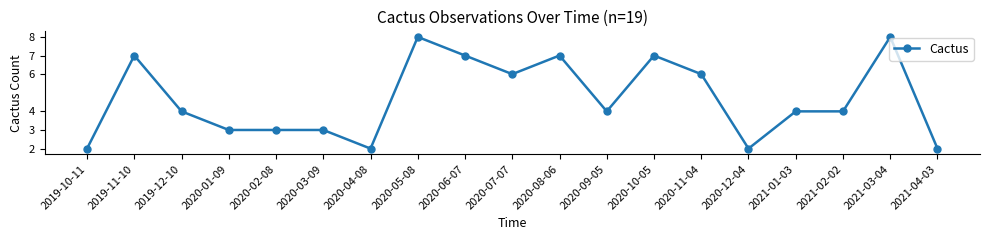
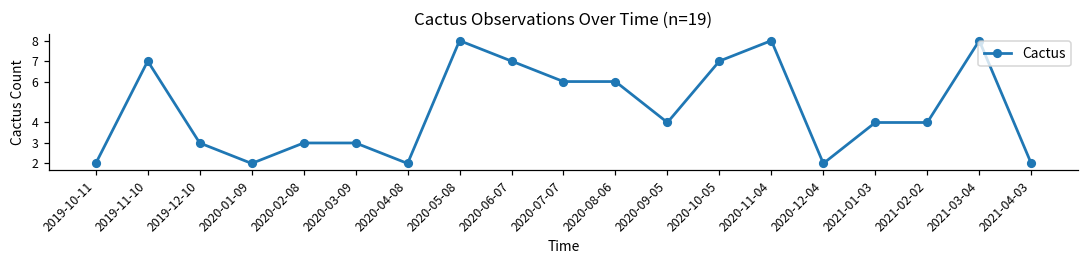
2019-12-10: 4 -> 3
2020-01-09: 3 -> 2
2020-08-06: 7 -> 6
2020-11-04: 6 -> 8
